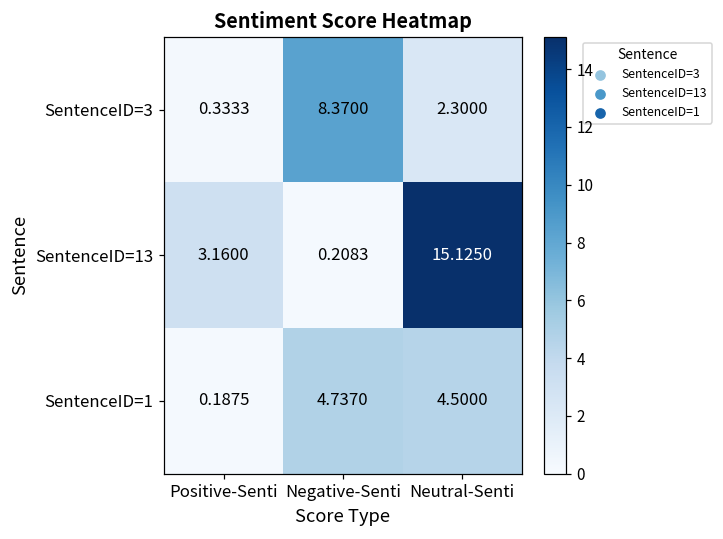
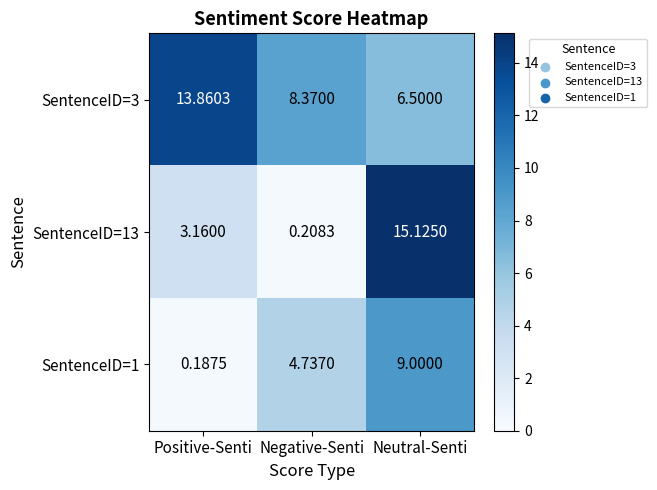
SentenceID=3, Positive-Senti: 0.3333 -> 13.8603
SentenceID=3, Neutral-Senti: 2.3000 -> 6.5000
SentenceID=1, Neutral-Senti: 4.5000 -> 9.0000
